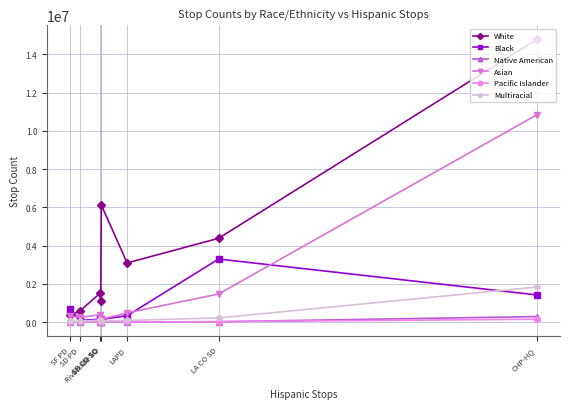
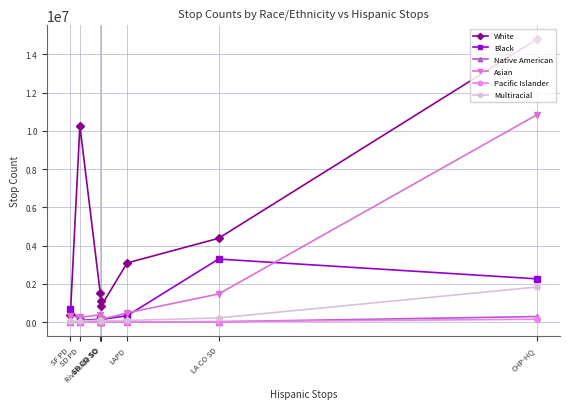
White, SD PD: 600000 -> 10300000
White, Riverside SO: 6100000 -> 900000
Black, CHP-HQ: 1400000 -> 2300000
